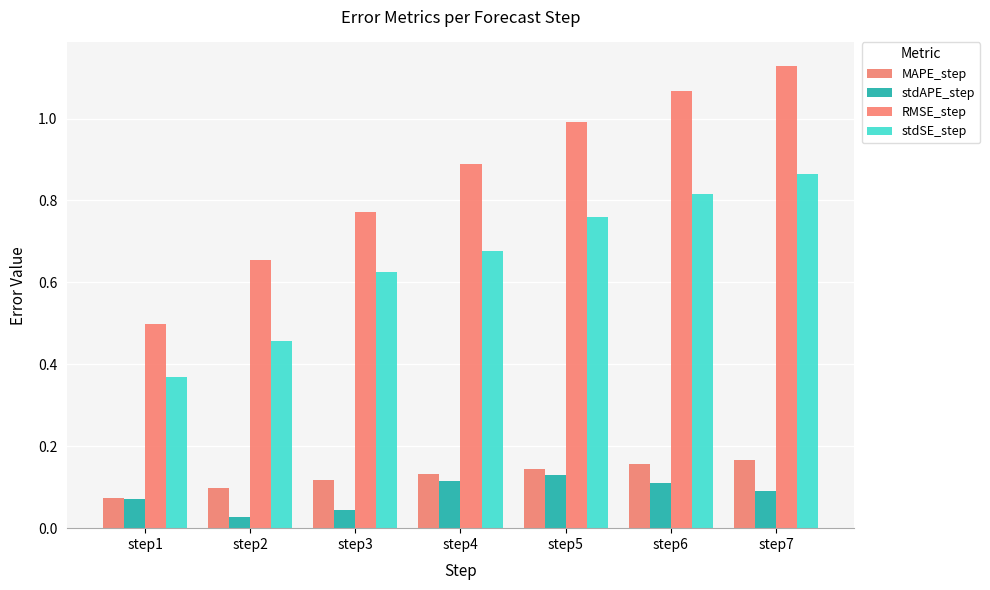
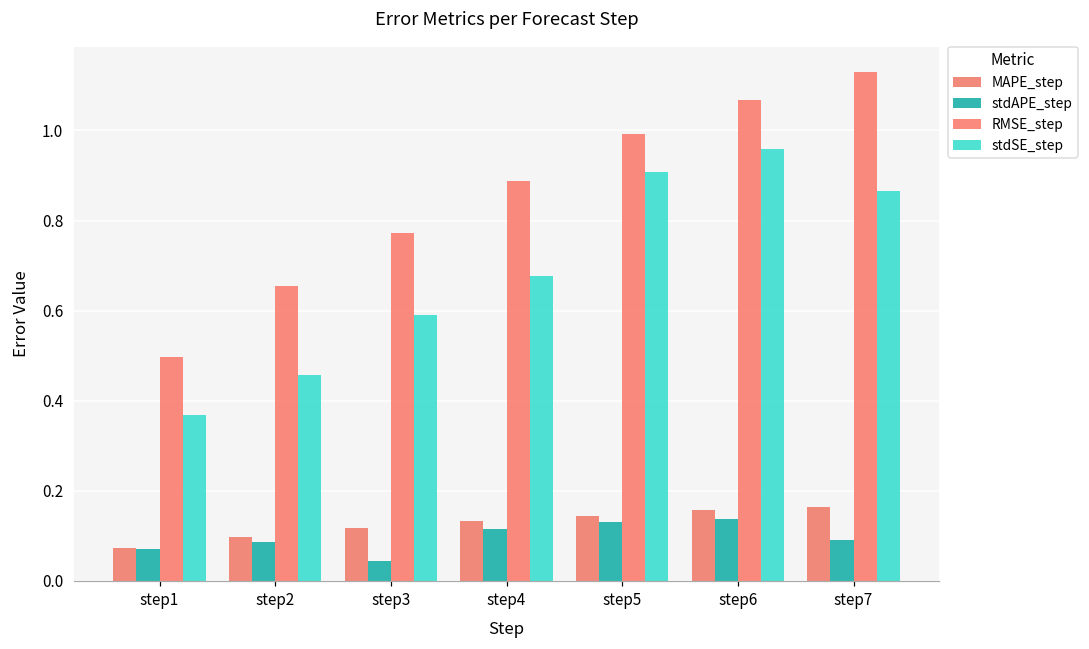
stdAPE_step, step2: 0.03 -> 0.09
stdSE_step, step3: 0.63 -> 0.59
stdSE_step, step5: 0.76 -> 0.91
stdAPE_step, step6: 0.11 -> 0.14
stdSE_step, step6: 0.82 -> 0.96
